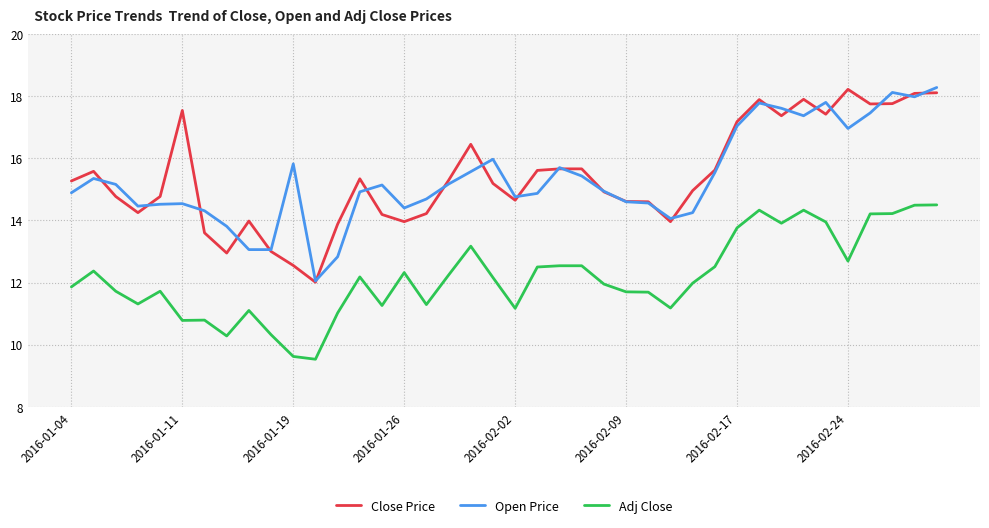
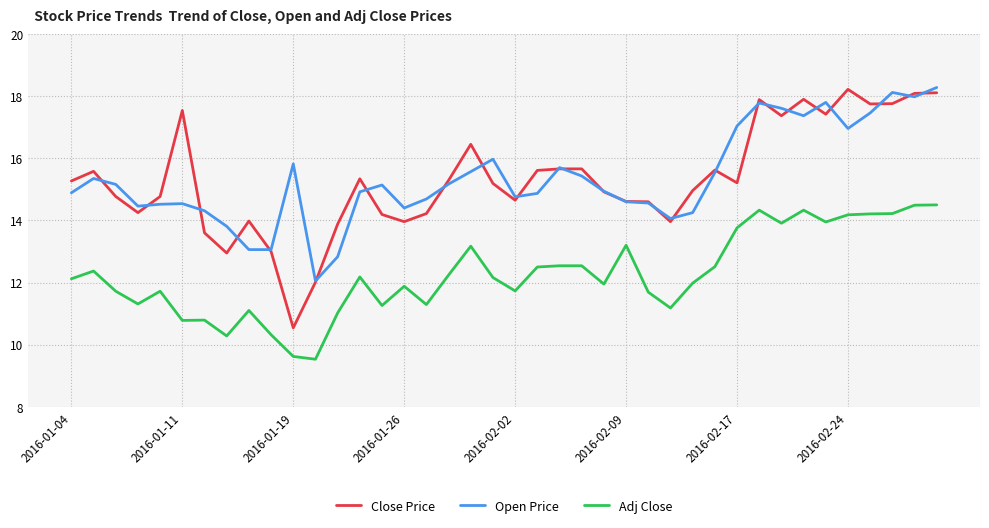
Adj Close, 2016-01-04: 11.9 -> 12.1
Close Price, 2016-01-19: 12.6 -> 10.5
Adj Close, 2016-01-26: 12.3 -> 11.9
Adj Close, 2016-02-02: 11.2 -> 11.7
Adj Close, 2016-02-09: 11.7 -> 13.2
Close Price, 2016-02-17: 17.2 -> 15.2
Adj Close, 2016-02-24: 12.7 -> 14.2
